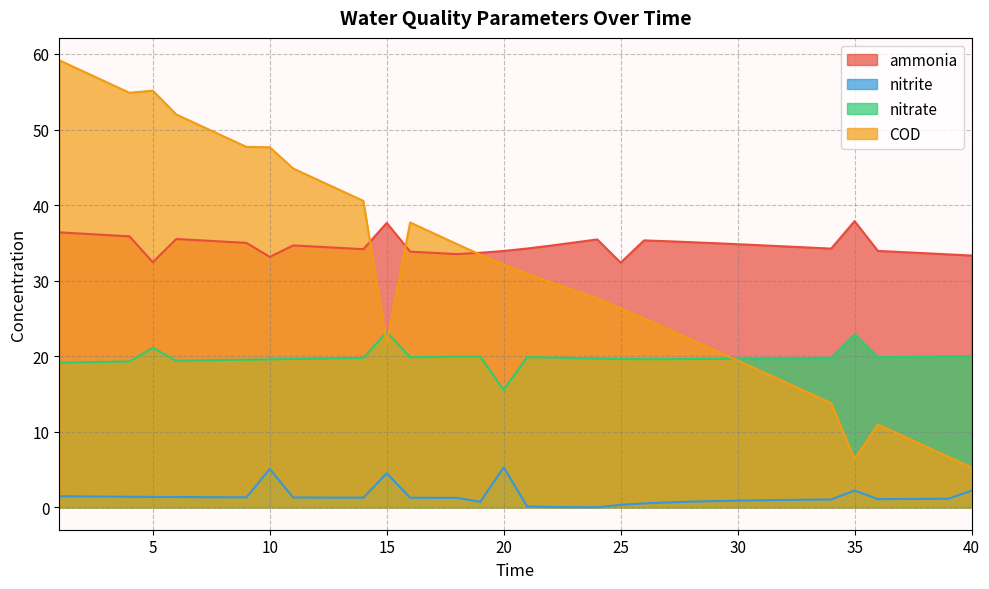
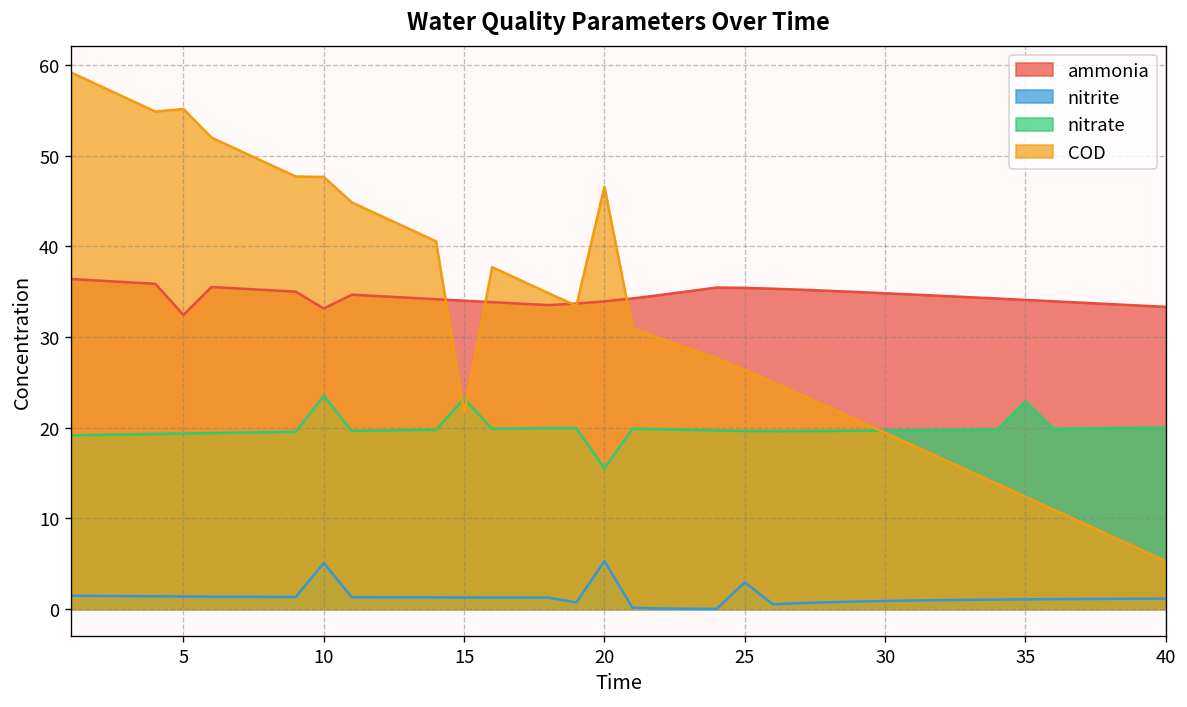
nitrate, 5: 21 -> 19
nitrate, 10: 20 -> 24
ammonia, 15: 38 -> 34
nitrite, 15: 5 -> 1
COD, 20: 32 -> 47
ammonia, 25: 32 -> 35
nitrite, 25: 0 -> 3
ammonia, 35: 38 -> 34
nitrite, 35: 2 -> 1
COD, 35: 6 -> 12
nitrite, 40: 2 -> 1
